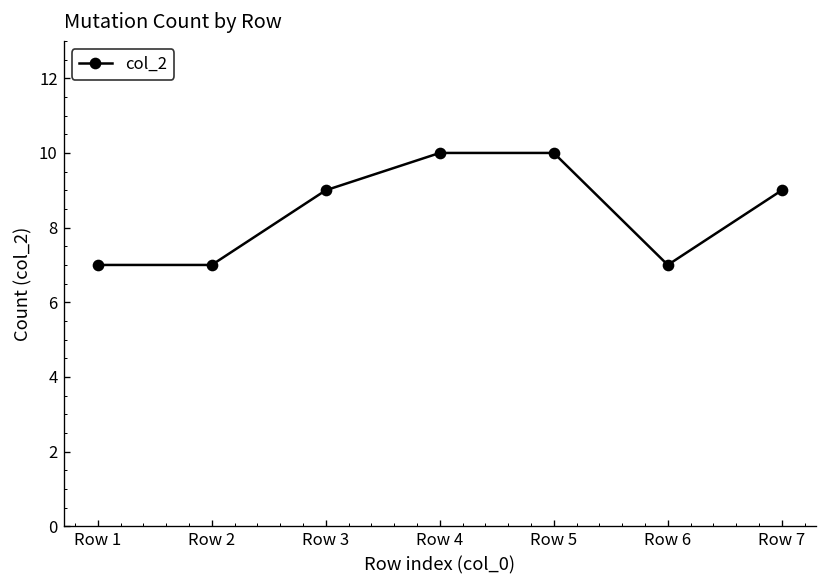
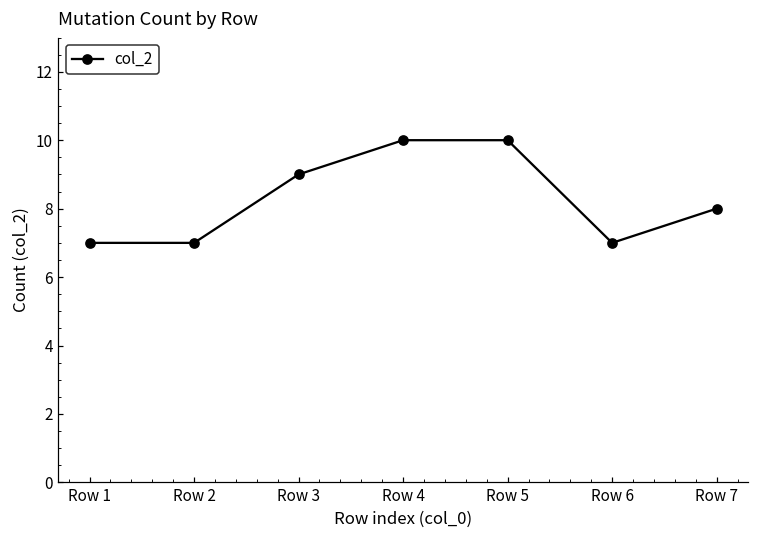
Row 7: 9 -> 8
